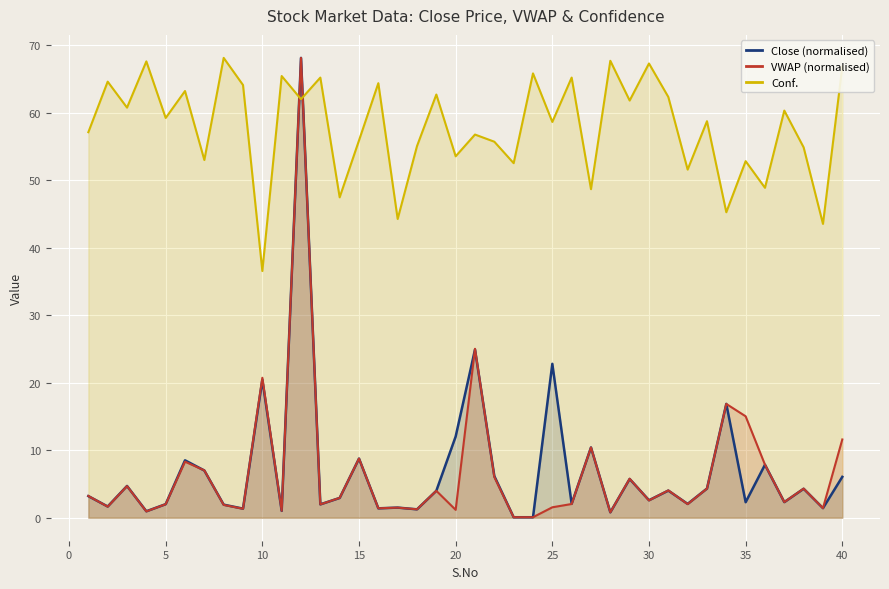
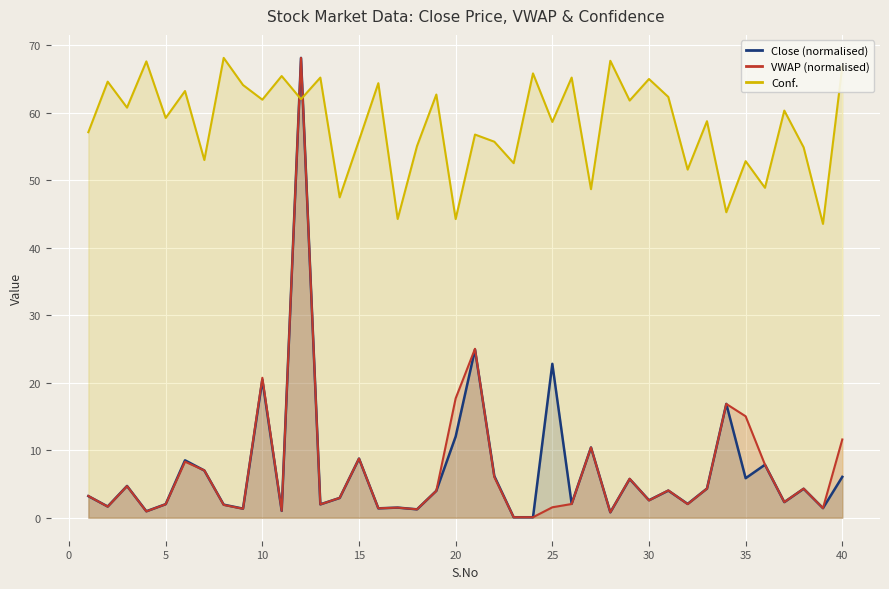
Conf., 10: 37 -> 62
VWAP (normalised), 20: 1 -> 18
Conf., 20: 54 -> 44
Conf., 30: 67 -> 65
Close (normalised), 35: 2 -> 6
